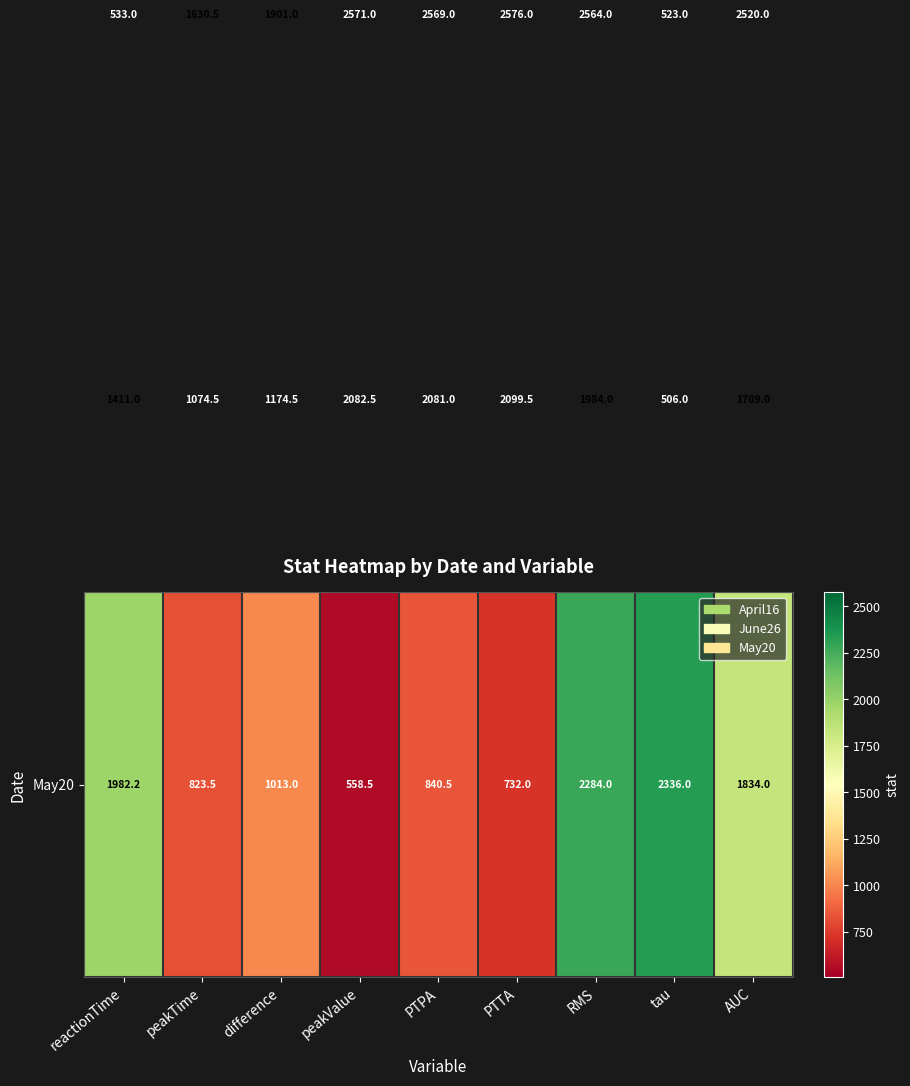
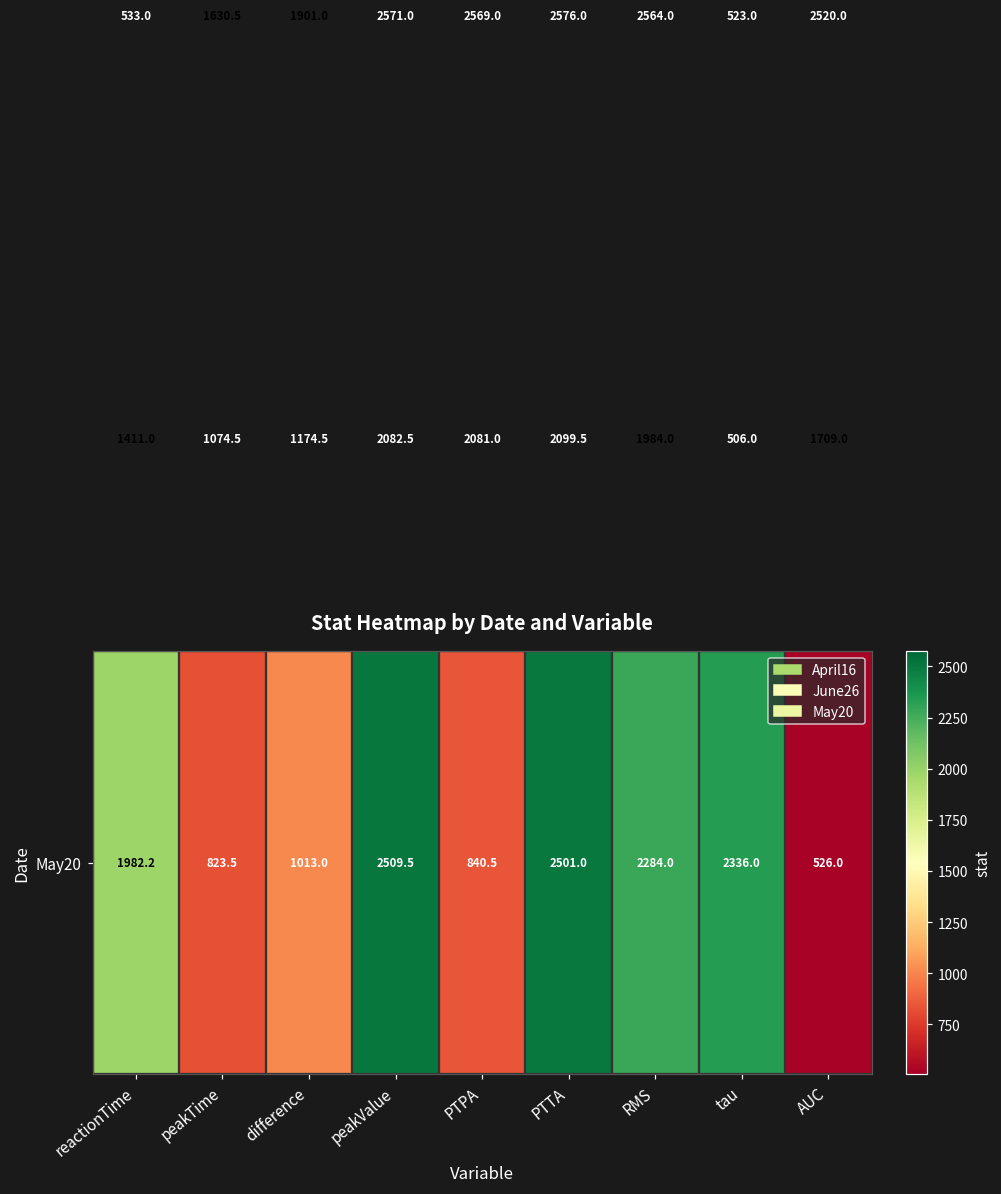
May20, peakValue: 558.5 -> 2509.5
May20, PTTA: 732.0 -> 2501.0
May20, AUC: 1834.0 -> 526.0
